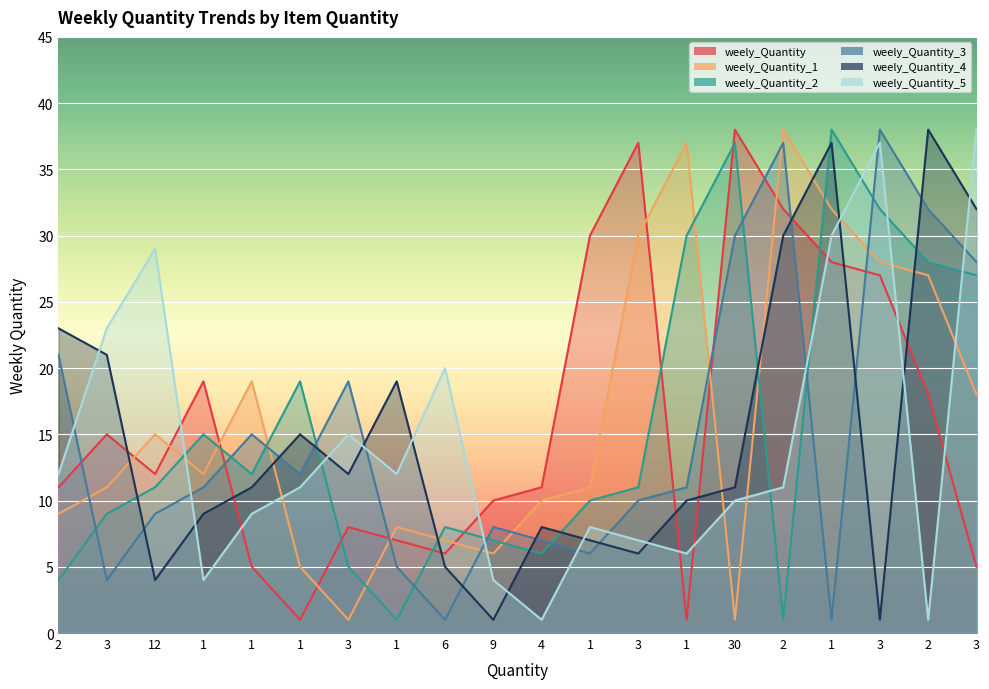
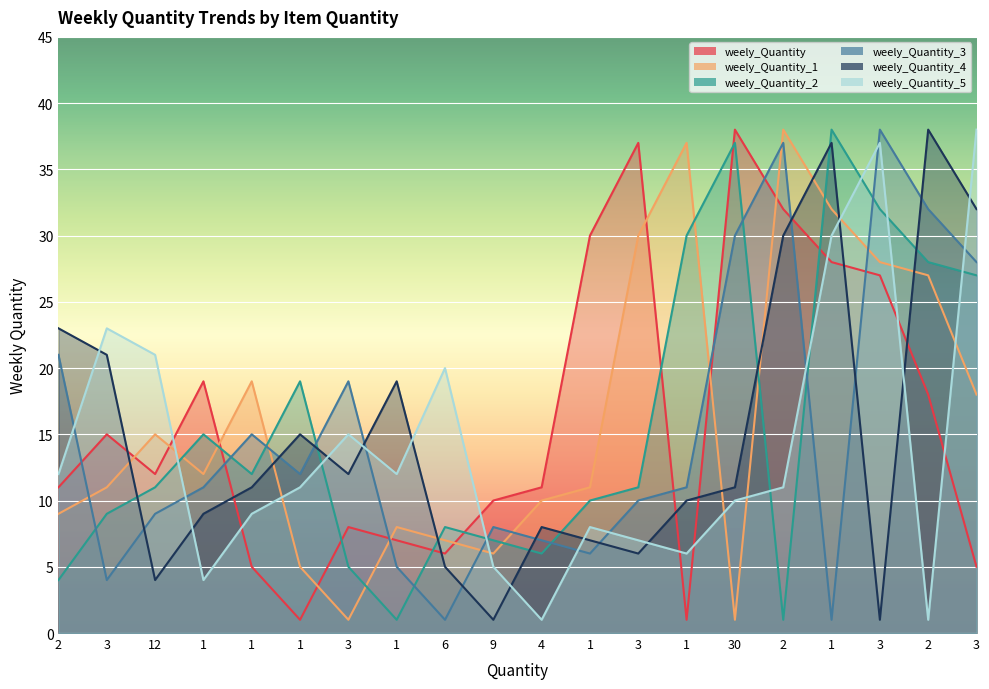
weely_Quantity_5, 12: 29 -> 21
weely_Quantity_5, 9: 4 -> 5
